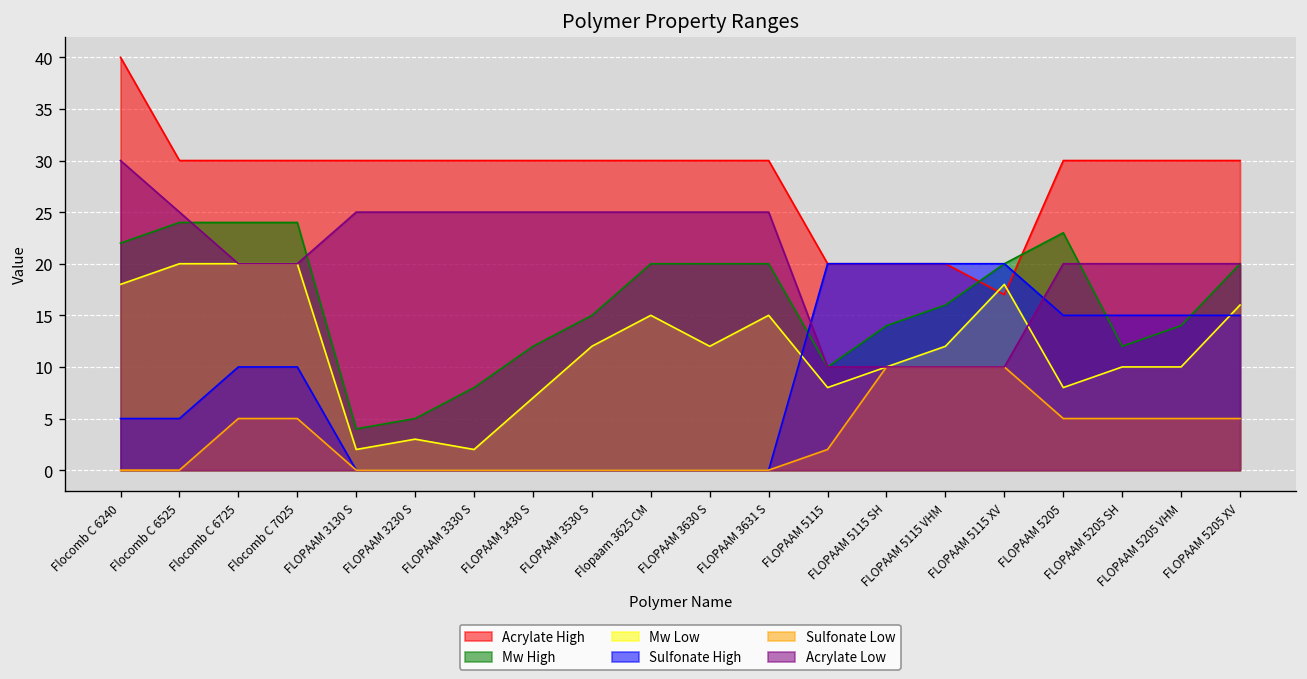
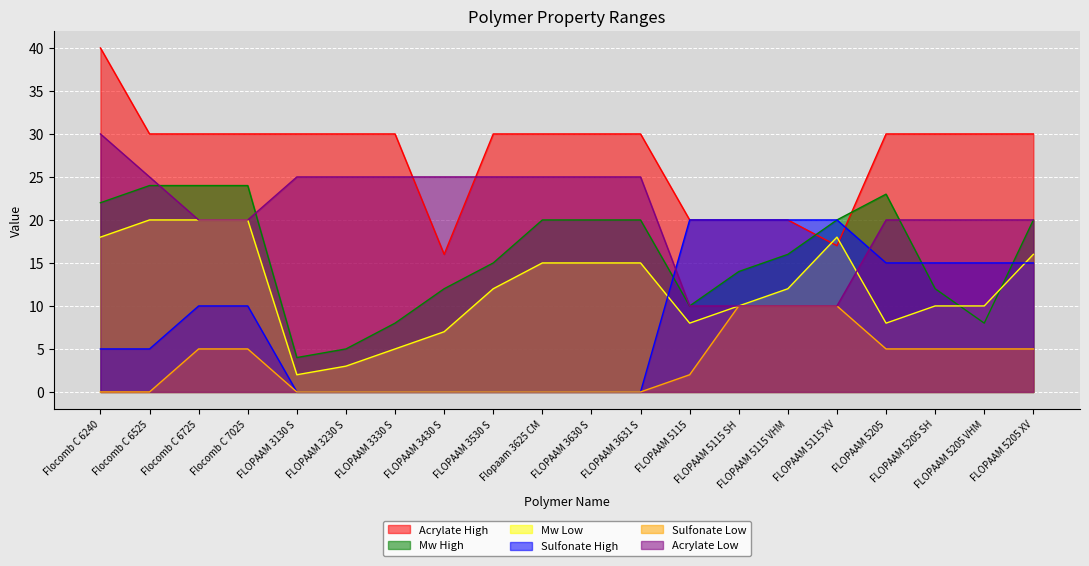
Mw Low, FLOPAAM 3330 S: 2 -> 5
Acrylate High, FLOPAAM 3430 S: 30 -> 16
Mw Low, FLOPAAM 3630 S: 12 -> 15
Mw High, FLOPAAM 5205 VHM: 14 -> 8
